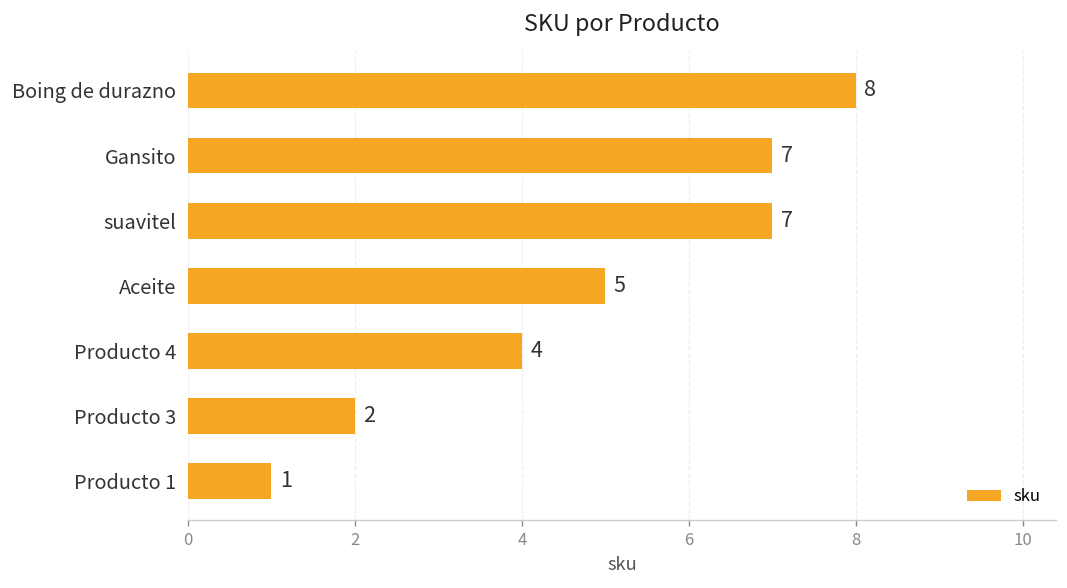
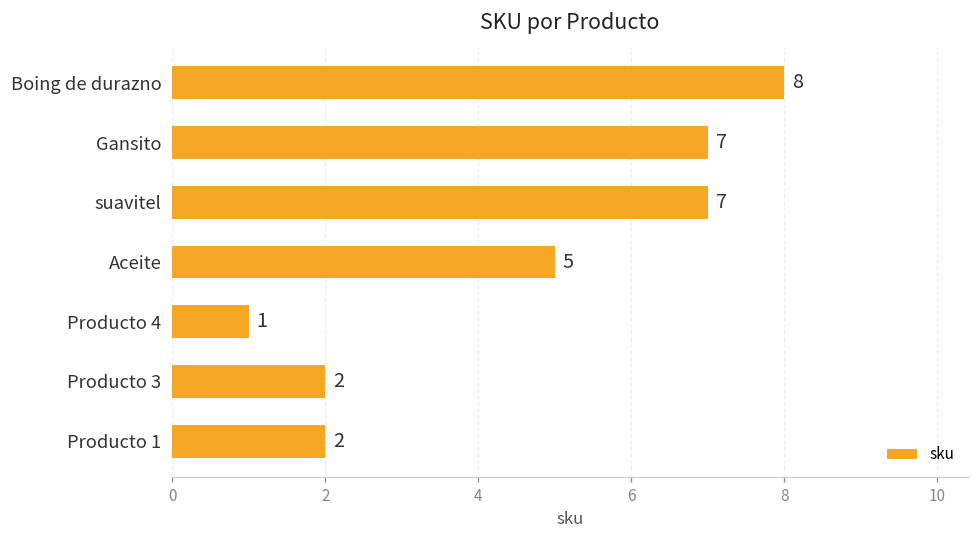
Producto 4: 4 -> 1
Producto 1: 1 -> 2
